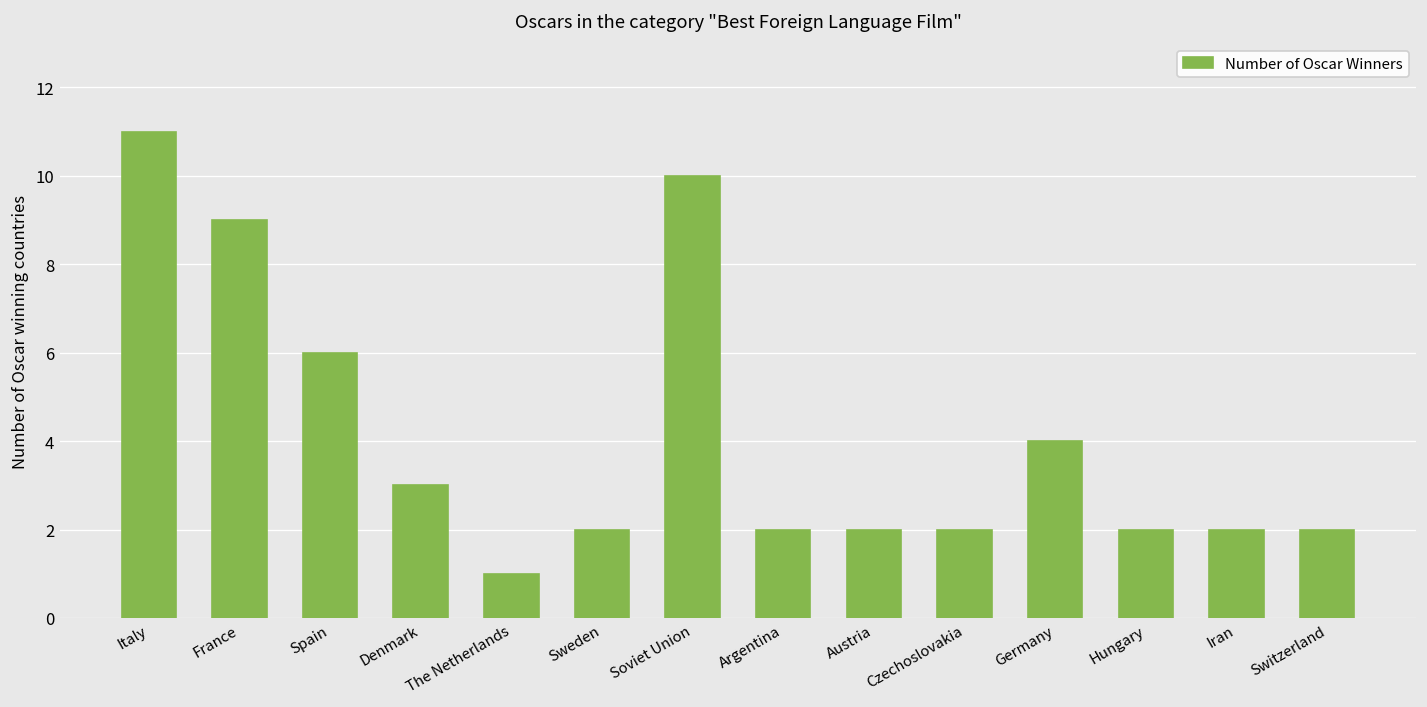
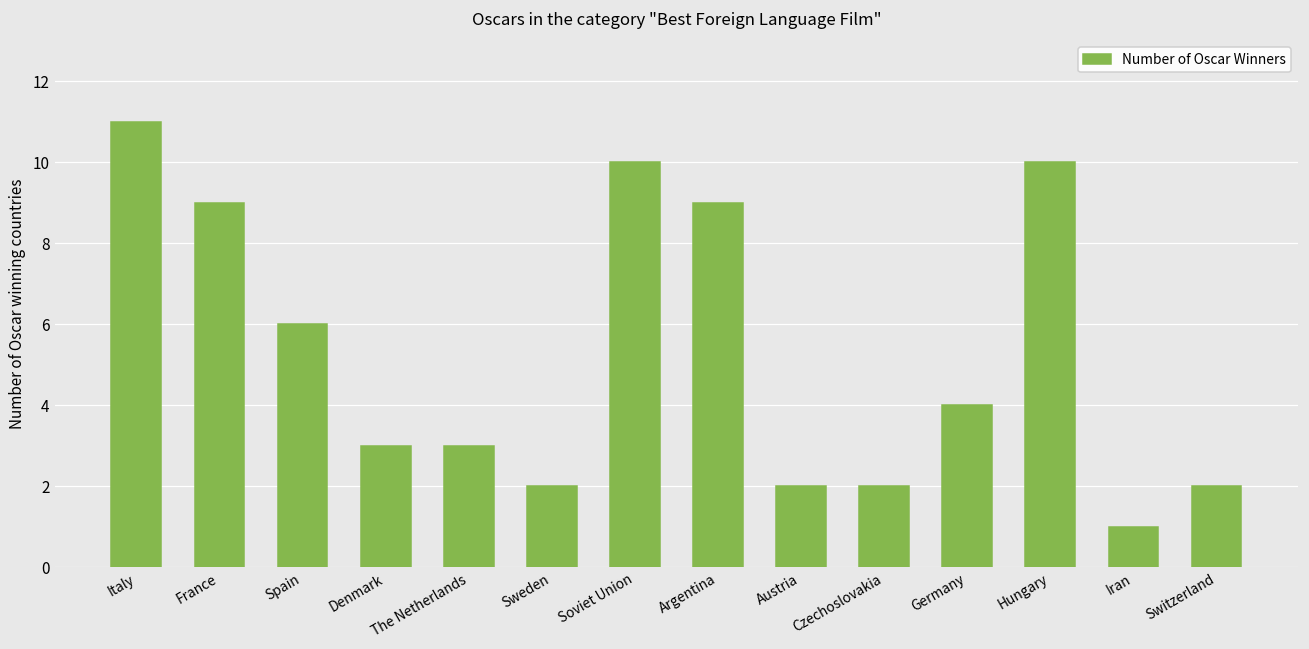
The Netherlands: 1 -> 3
Argentina: 2 -> 9
Hungary: 2 -> 10
Iran: 2 -> 1
